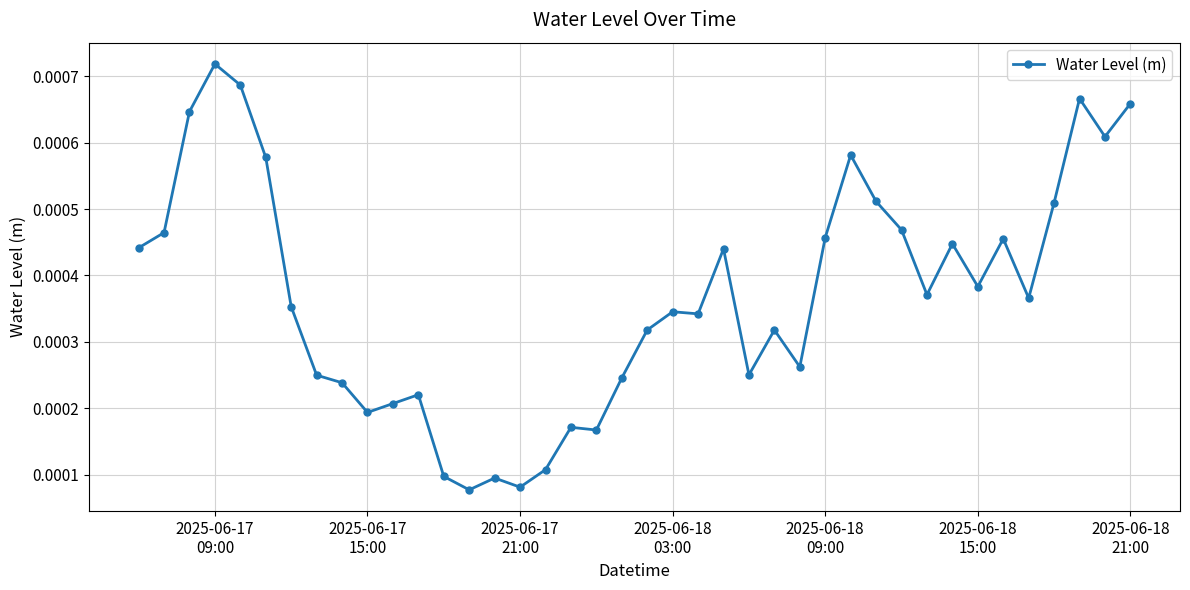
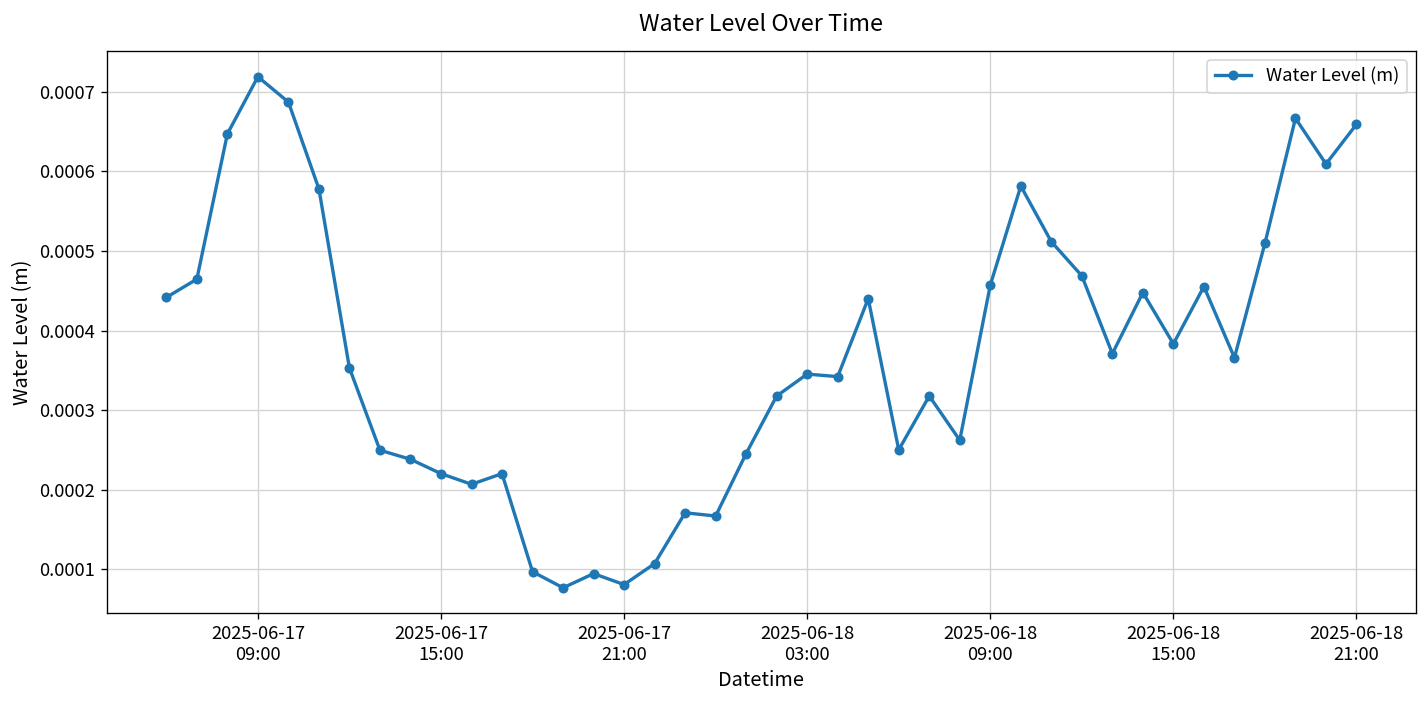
2025-06-17 15:00: 0.00019 -> 0.00022
